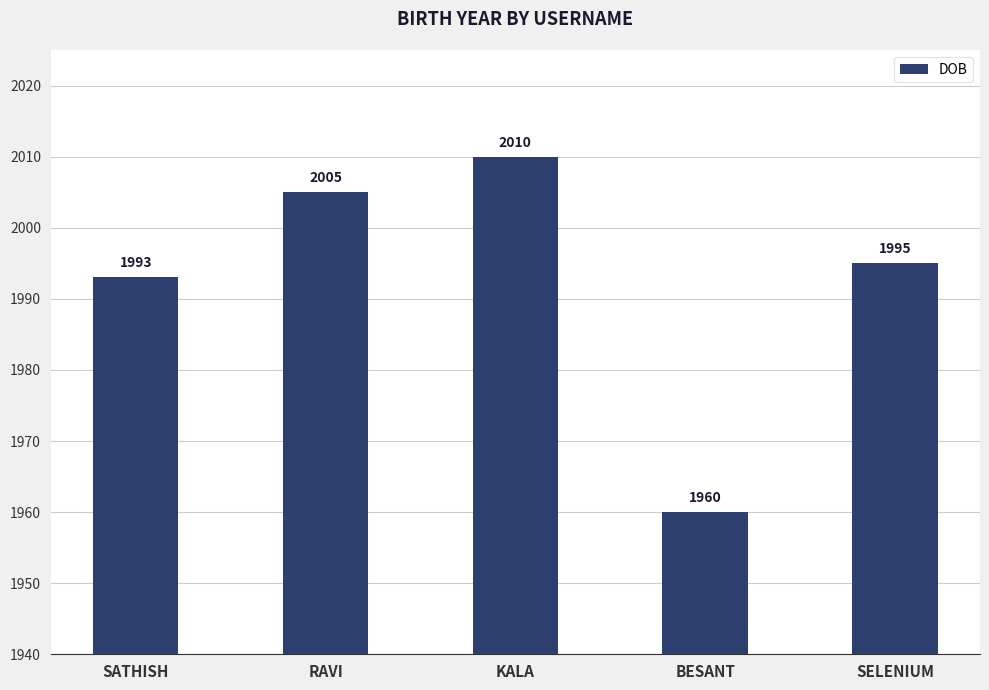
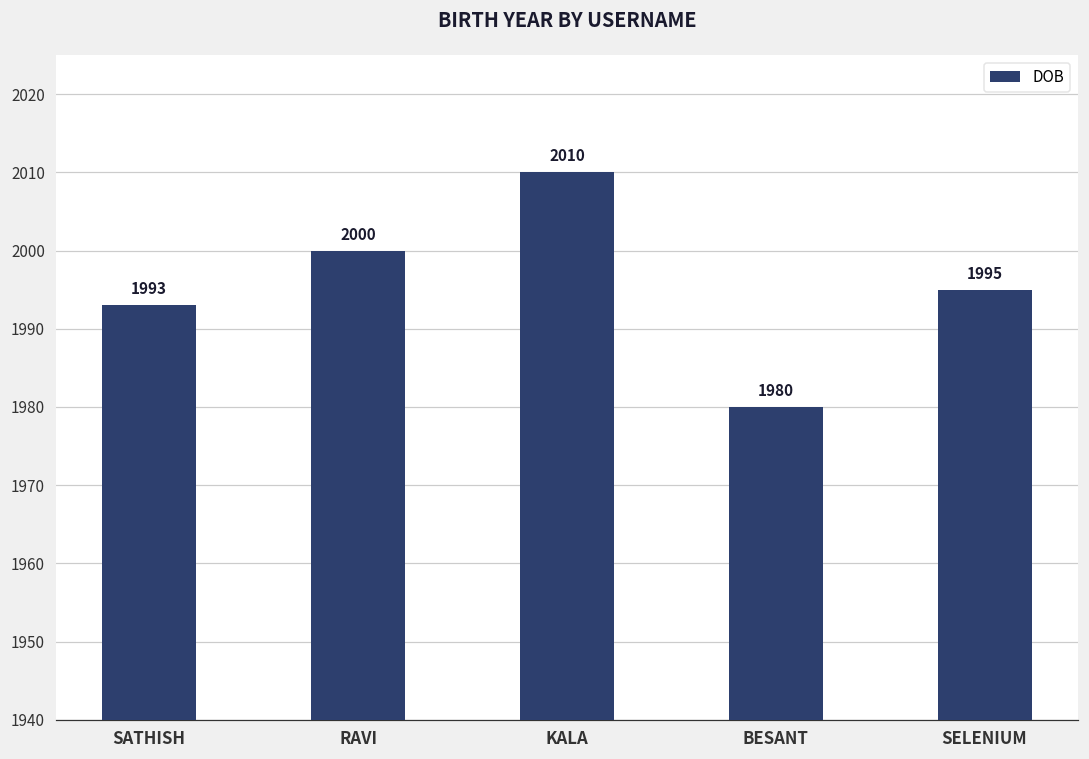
RAVI: 2005 -> 2000
BESANT: 1960 -> 1980
